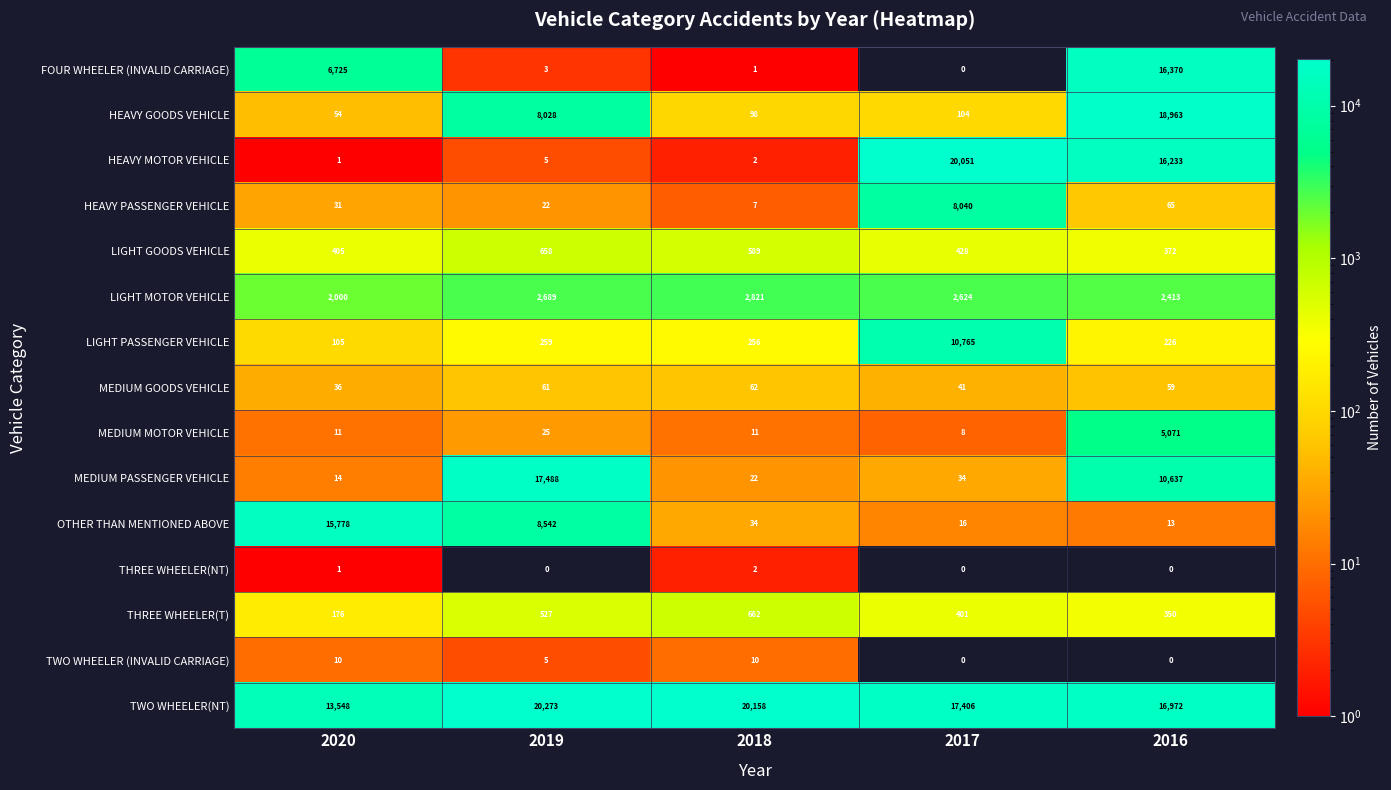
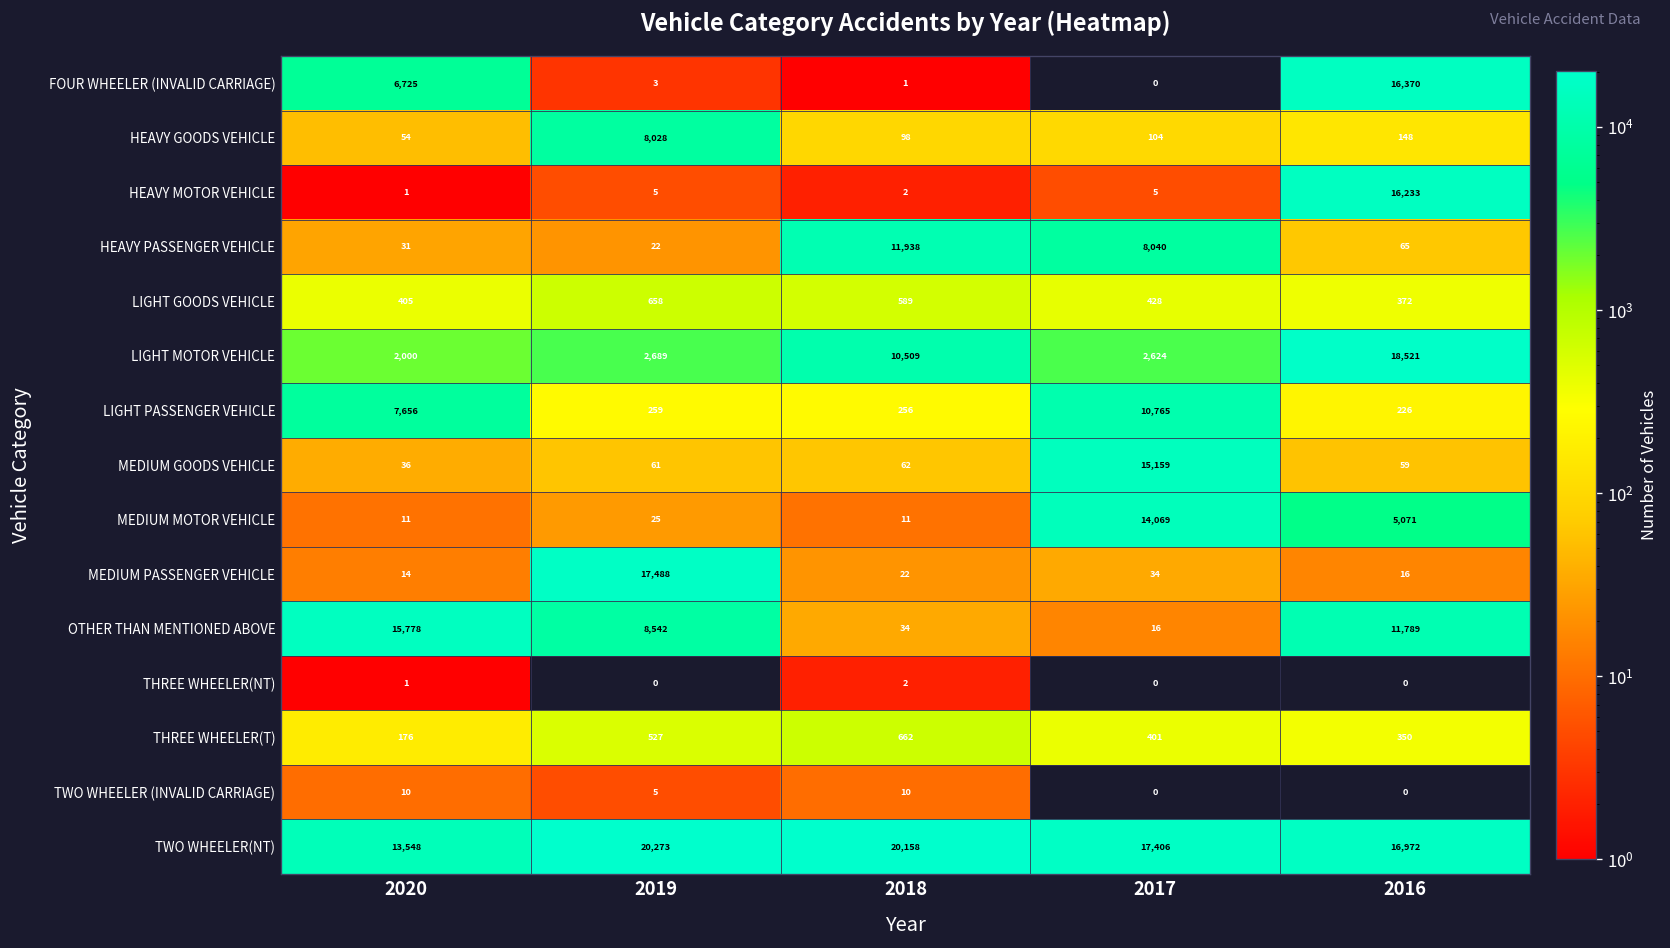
HEAVY GOODS VEHICLE, 2016: 18,963 -> 148
HEAVY MOTOR VEHICLE, 2017: 20,051 -> 5
HEAVY PASSENGER VEHICLE, 2018: 7 -> 11,938
LIGHT MOTOR VEHICLE, 2018: 2,821 -> 10,509
LIGHT MOTOR VEHICLE, 2016: 2,413 -> 18,521
LIGHT PASSENGER VEHICLE, 2020: 105 -> 7,656
MEDIUM GOODS VEHICLE, 2017: 41 -> 15,159
MEDIUM MOTOR VEHICLE, 2017: 8 -> 14,069
MEDIUM PASSENGER VEHICLE, 2016: 10,637 -> 16
OTHER THAN MENTIONED ABOVE, 2016: 13 -> 11,789
